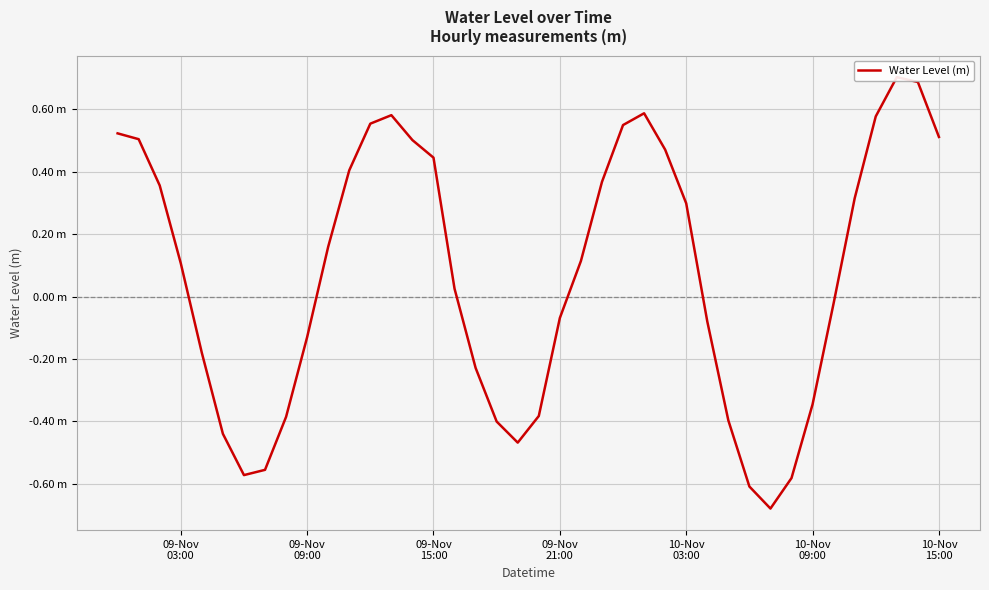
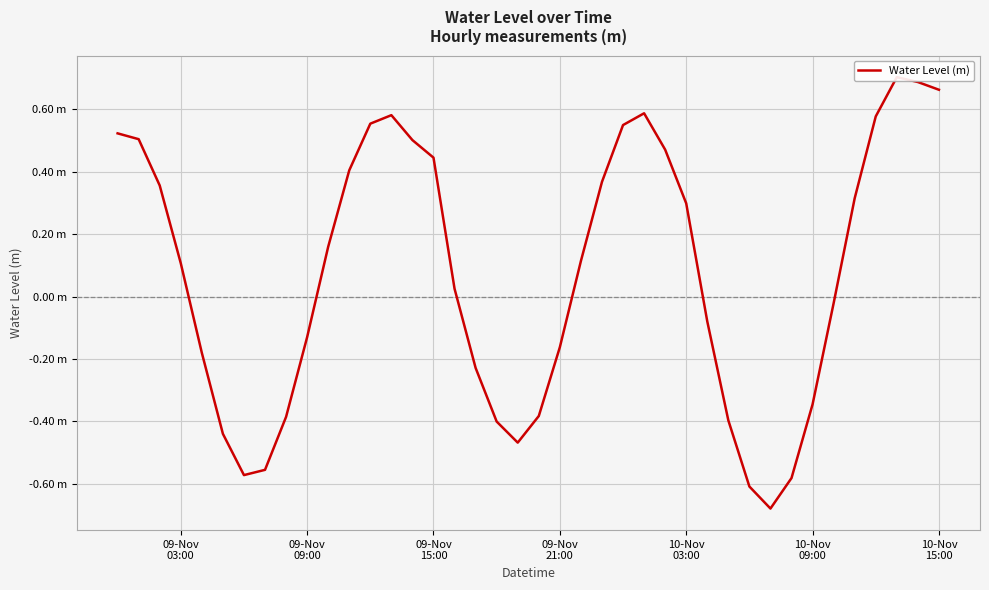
09-Nov 21:00: -0.07 m -> -0.16 m
10-Nov 15:00: 0.51 m -> 0.66 m
